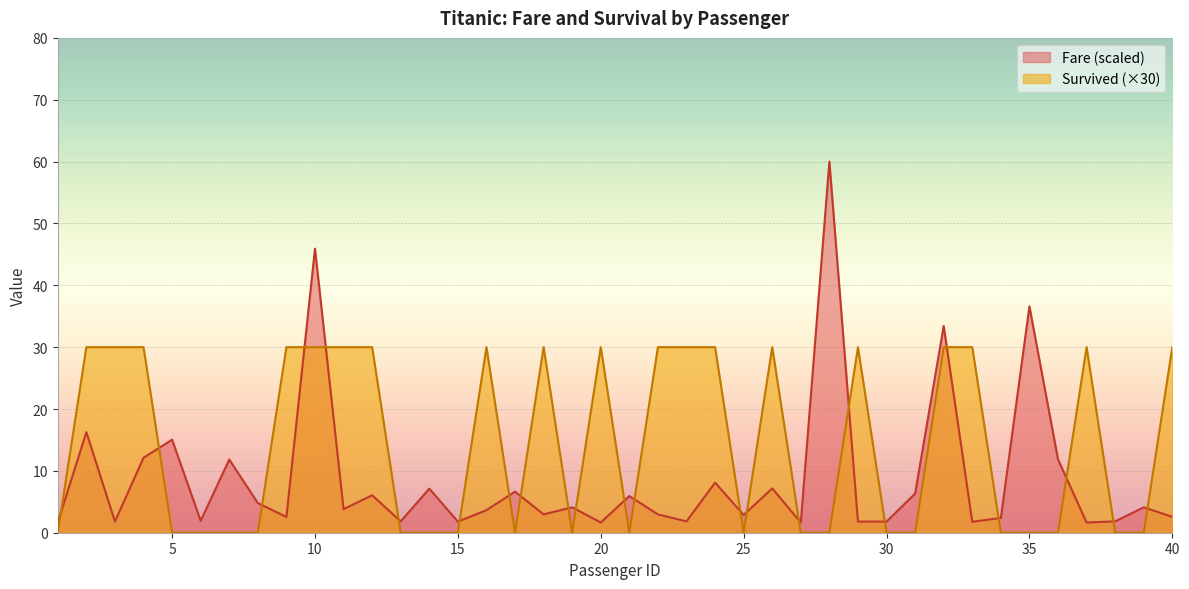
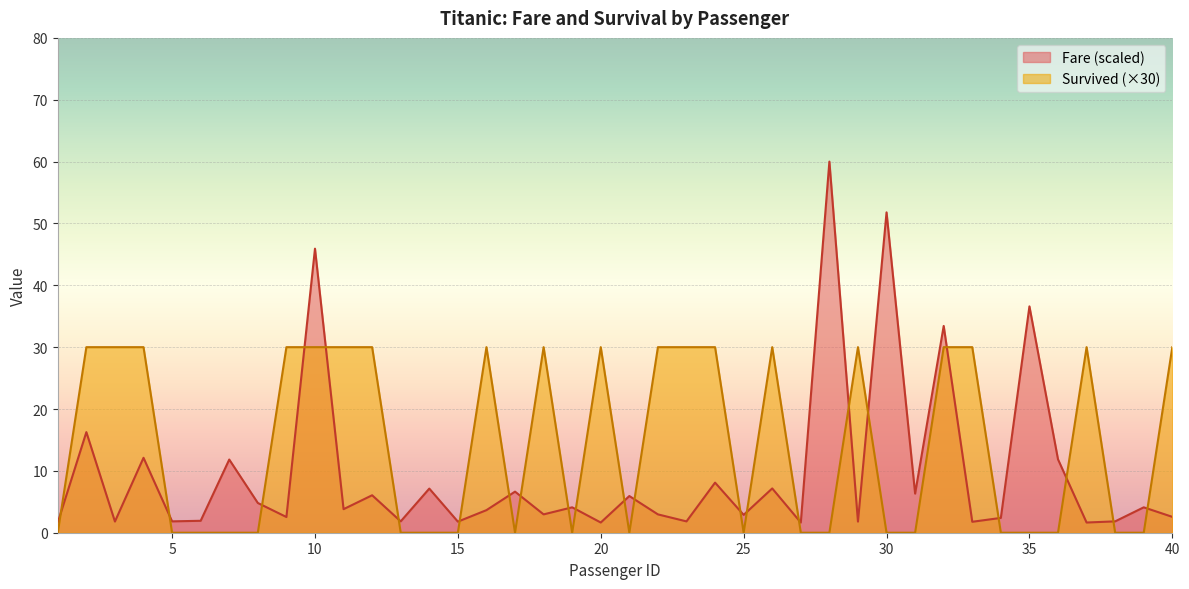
Fare (scaled), 5: 15 -> 2
Fare (scaled), 30: 2 -> 52
